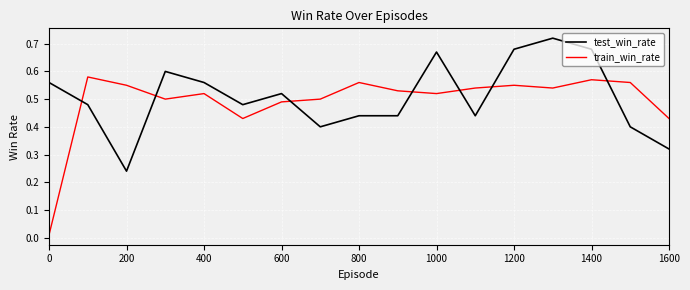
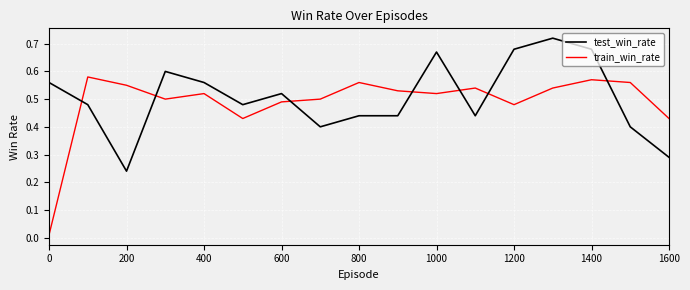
train_win_rate, 1200: 0.55 -> 0.48
test_win_rate, 1600: 0.32 -> 0.29
